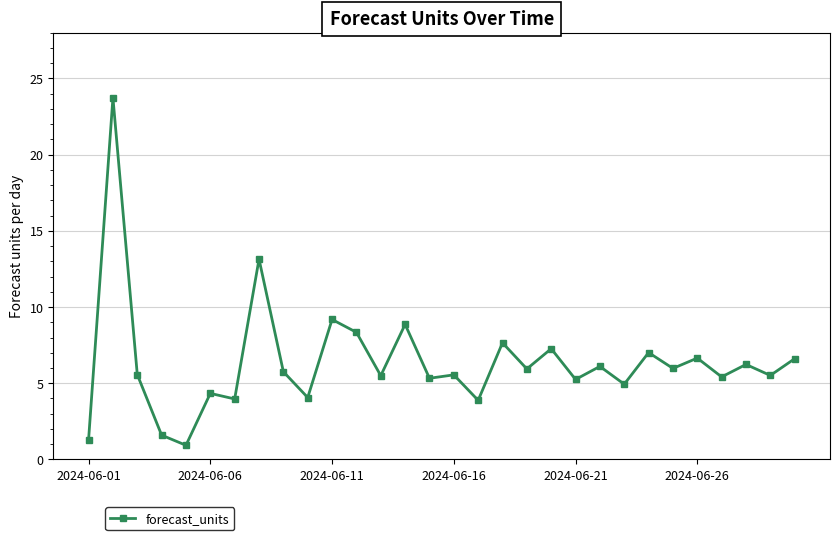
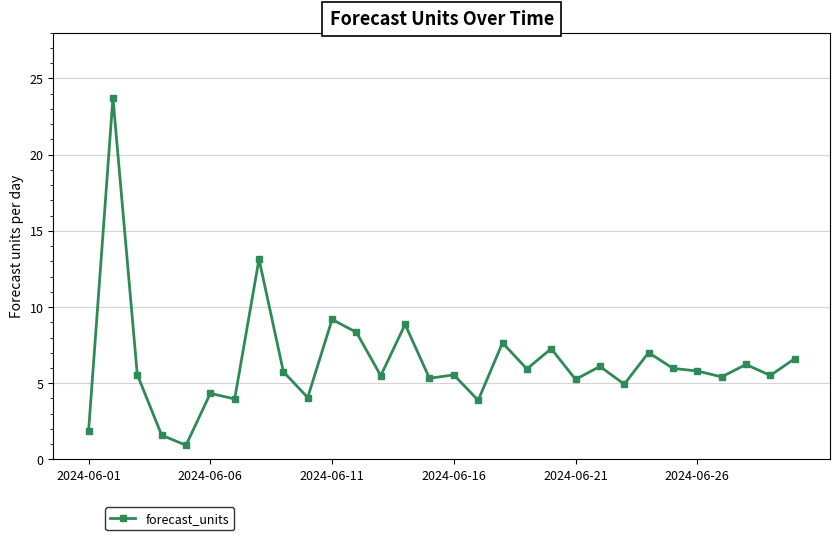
2024-06-01: 1.3 -> 1.9
2024-06-26: 6.7 -> 5.8
